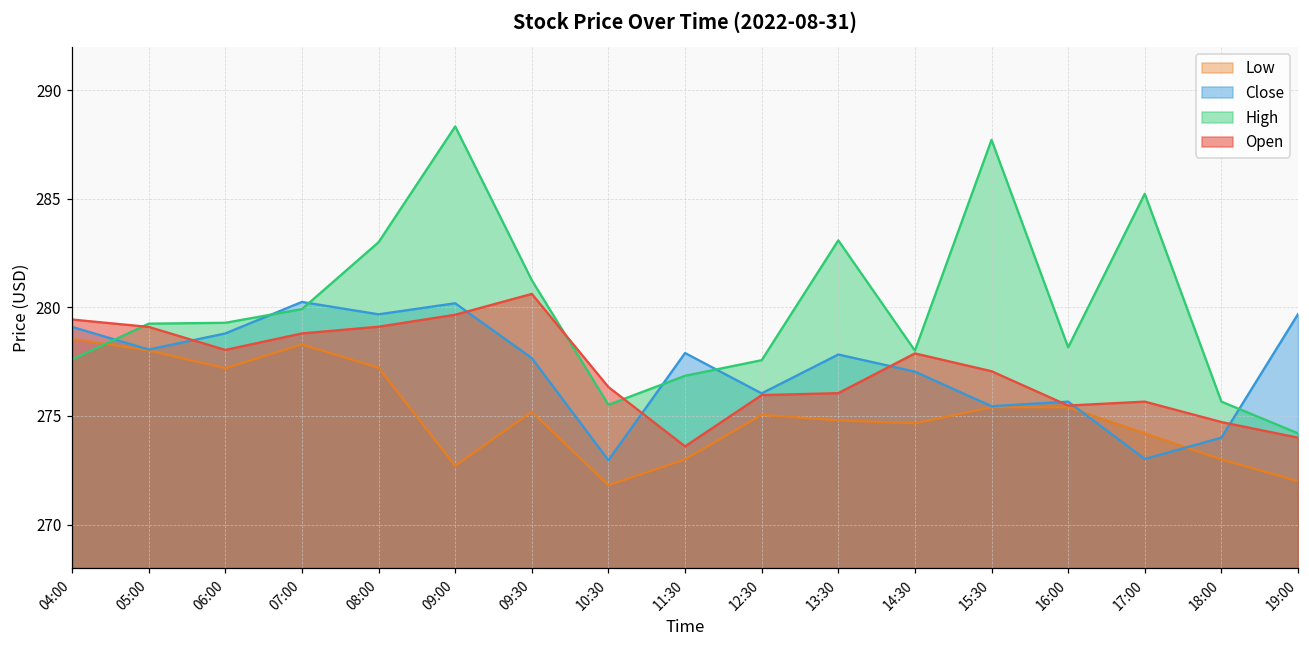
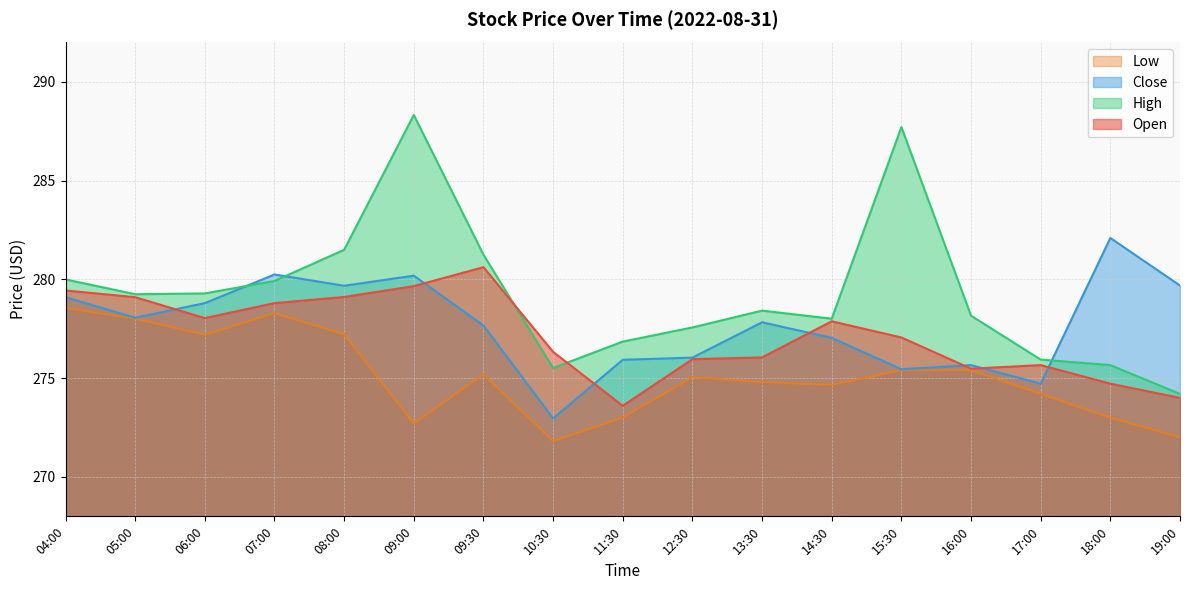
High, 04:00: 277.6 -> 280.0
High, 08:00: 283.0 -> 281.5
Close, 11:30: 277.9 -> 275.9
High, 13:30: 283.1 -> 278.4
Close, 17:00: 273.0 -> 274.7
High, 17:00: 285.2 -> 275.9
Close, 18:00: 274.0 -> 282.1
